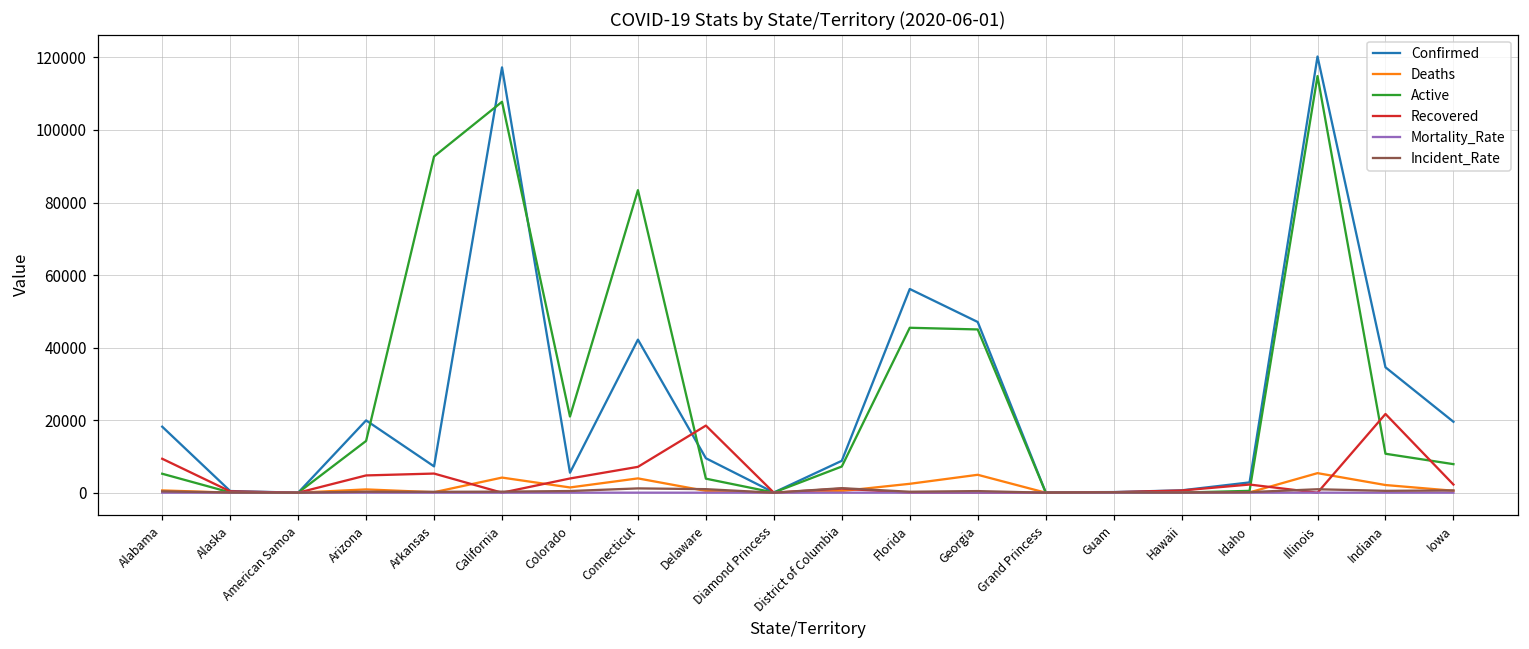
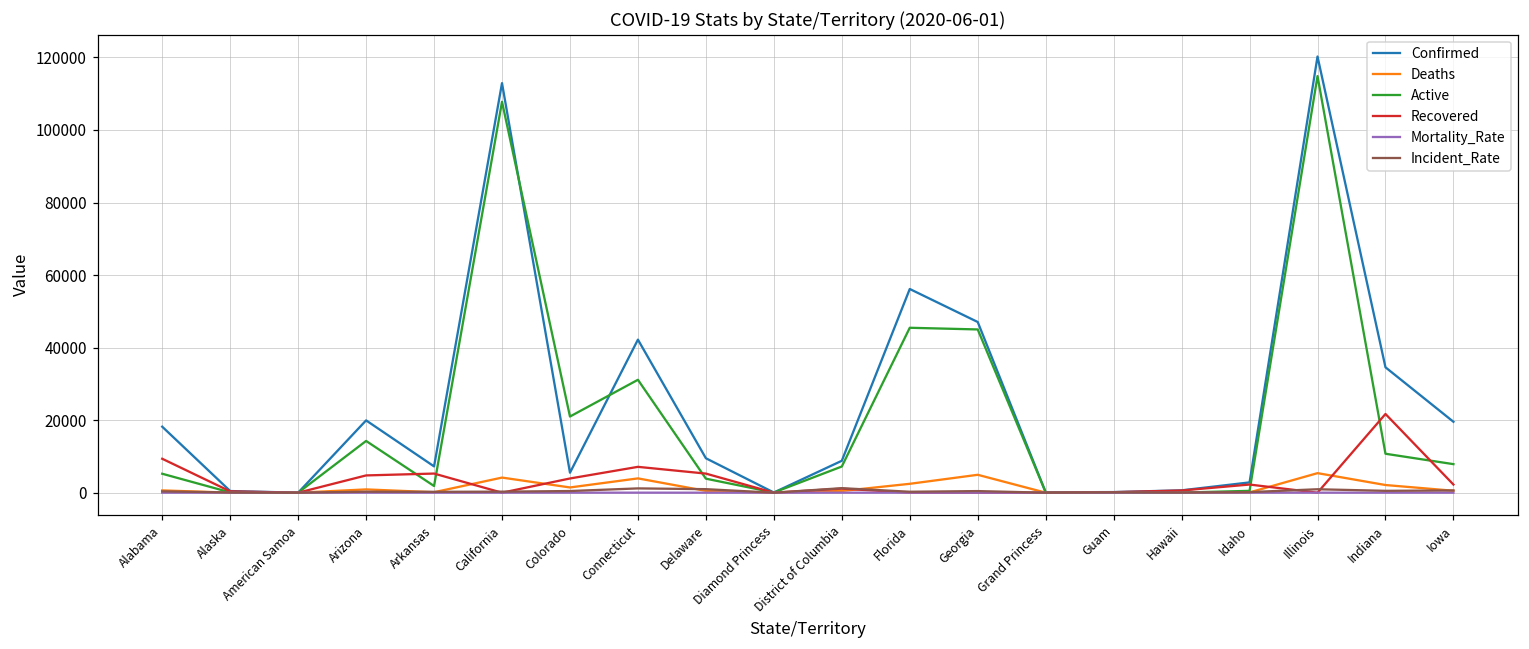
Active, Arkansas: 93000 -> 2000
Confirmed, California: 117000 -> 113000
Active, Connecticut: 83000 -> 31000
Recovered, Delaware: 19000 -> 5000
